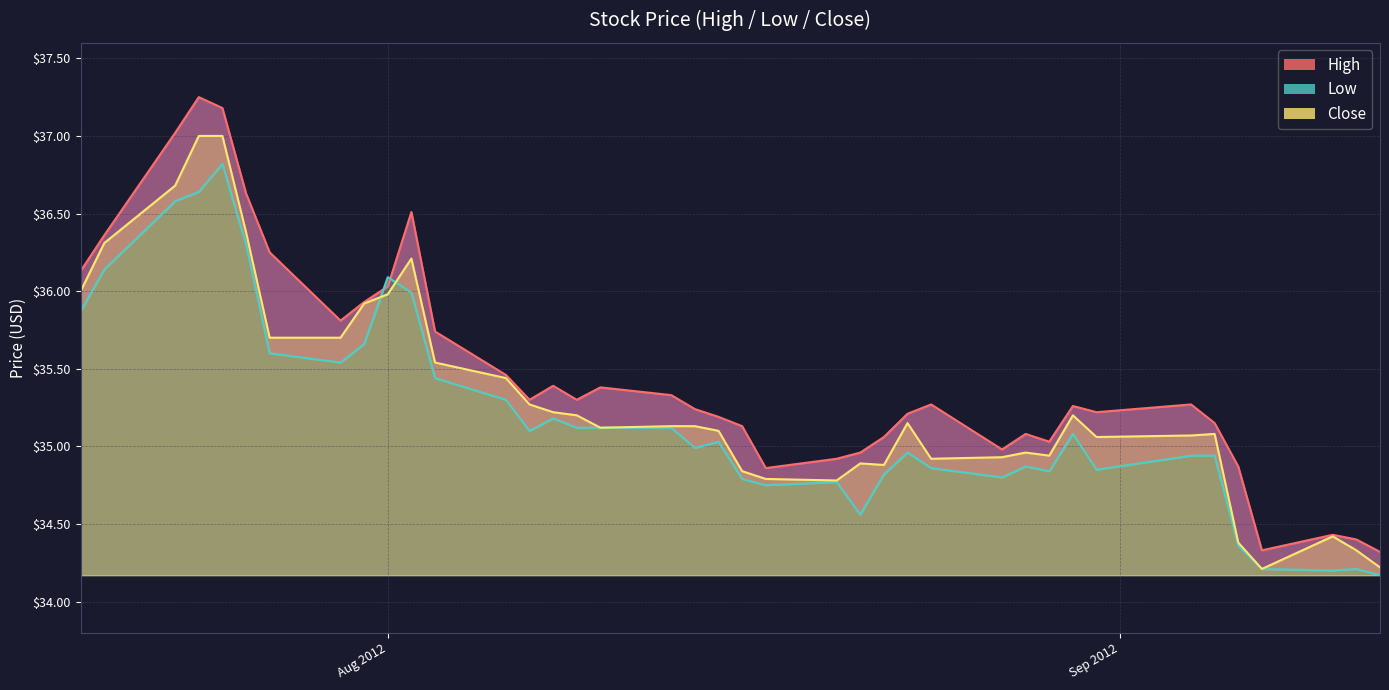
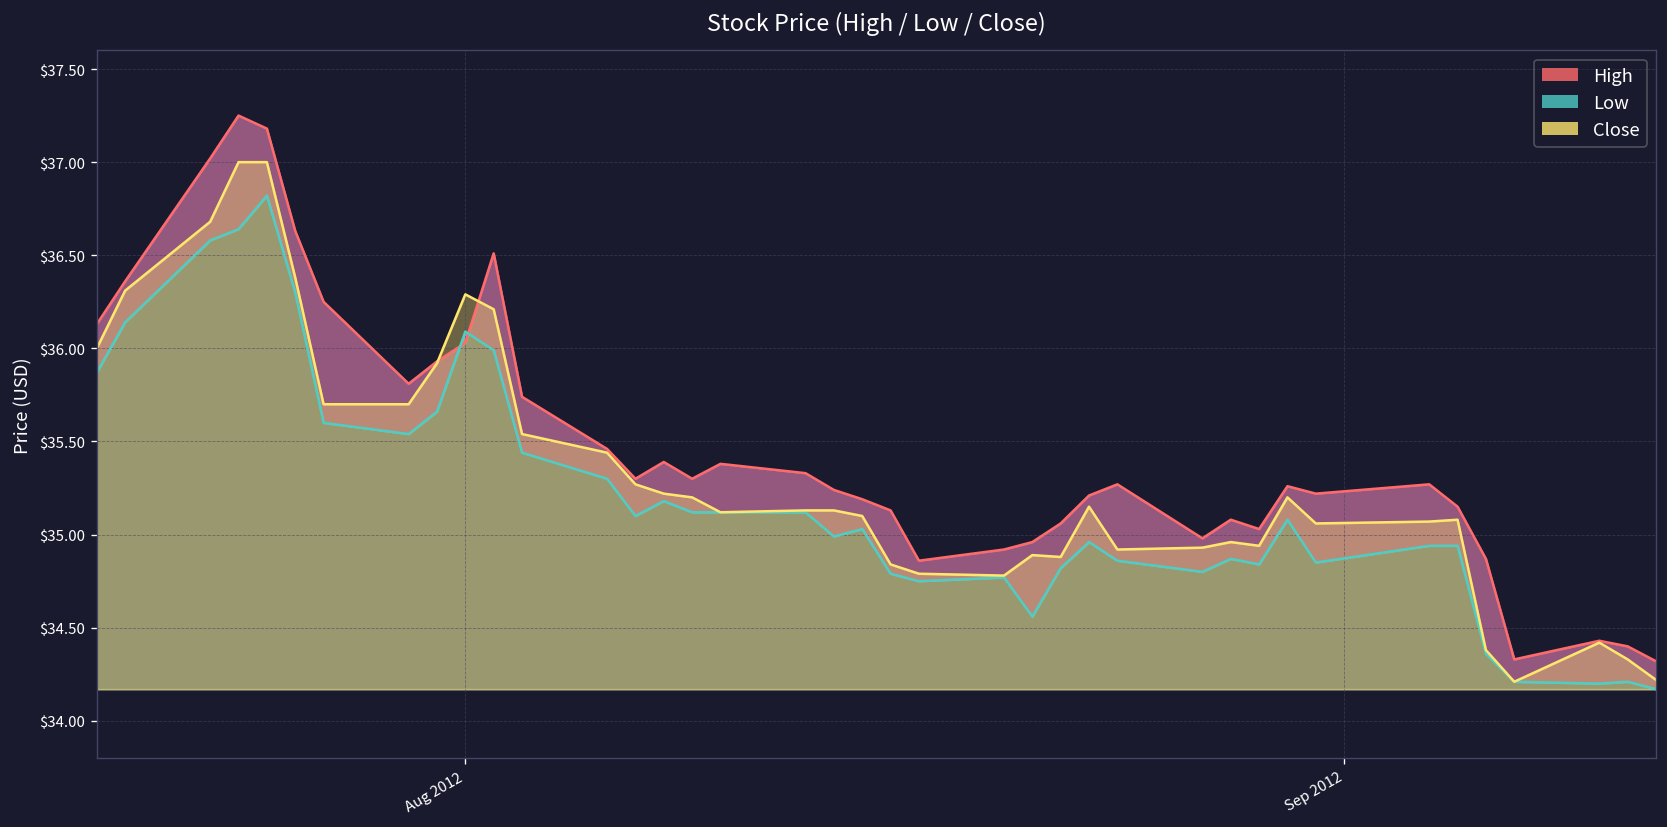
Close, Aug 2012: $35.98 -> $36.29
